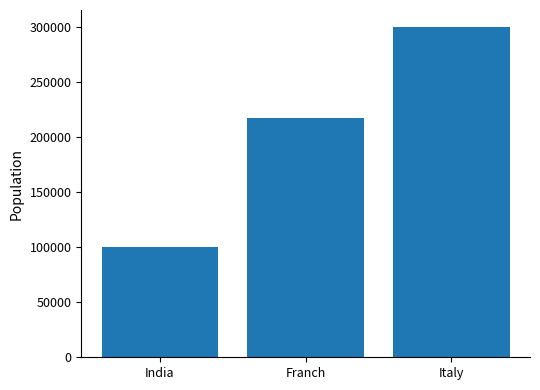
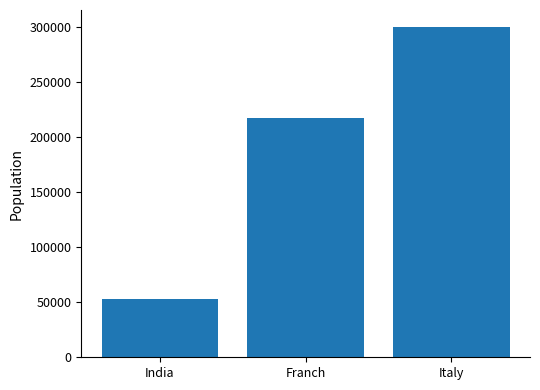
India: 100000 -> 53000
